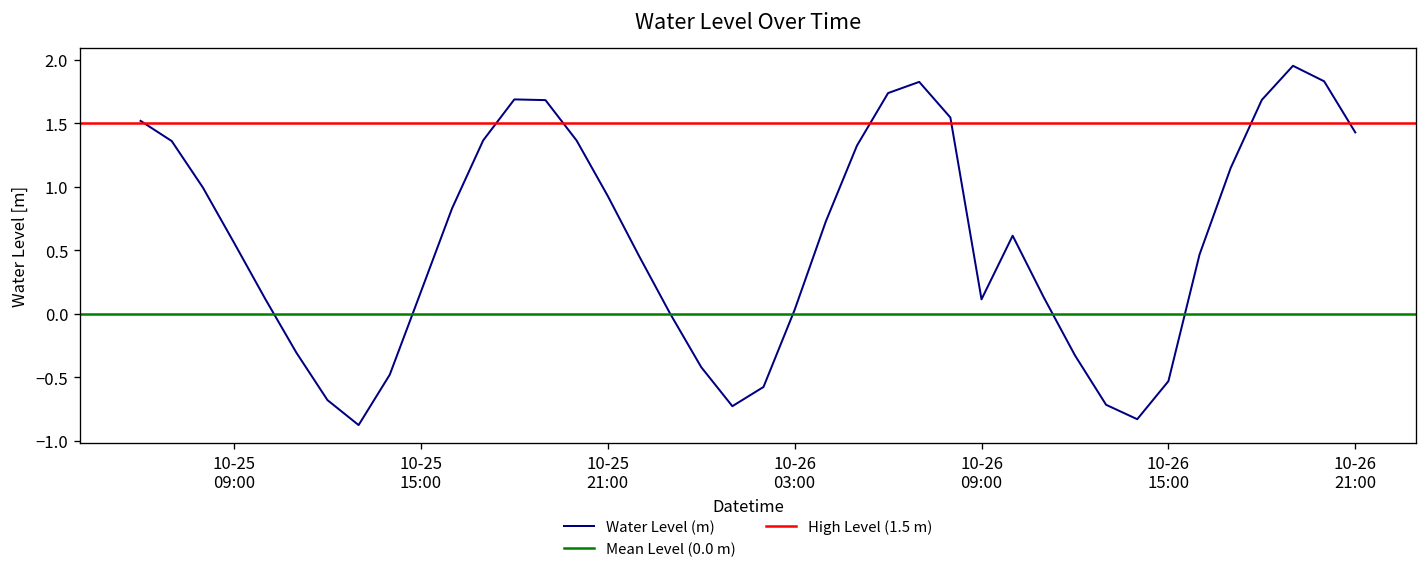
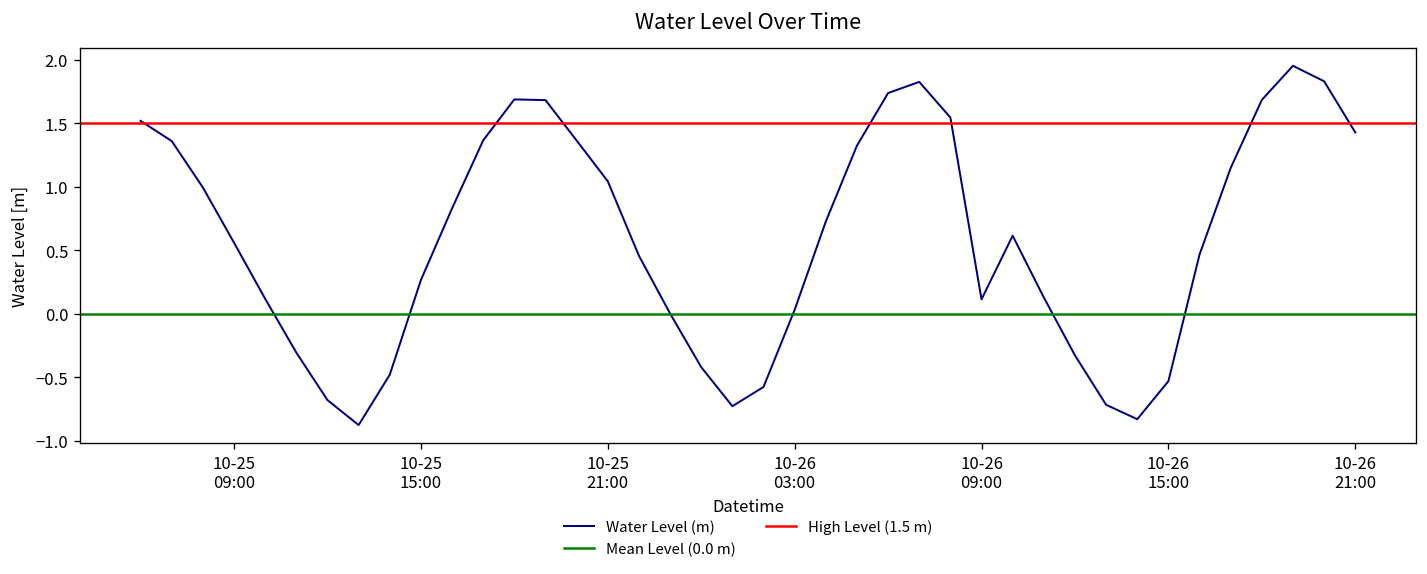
10-25 15:00: 0.17 -> 0.26
10-25 21:00: 0.93 -> 1.04
